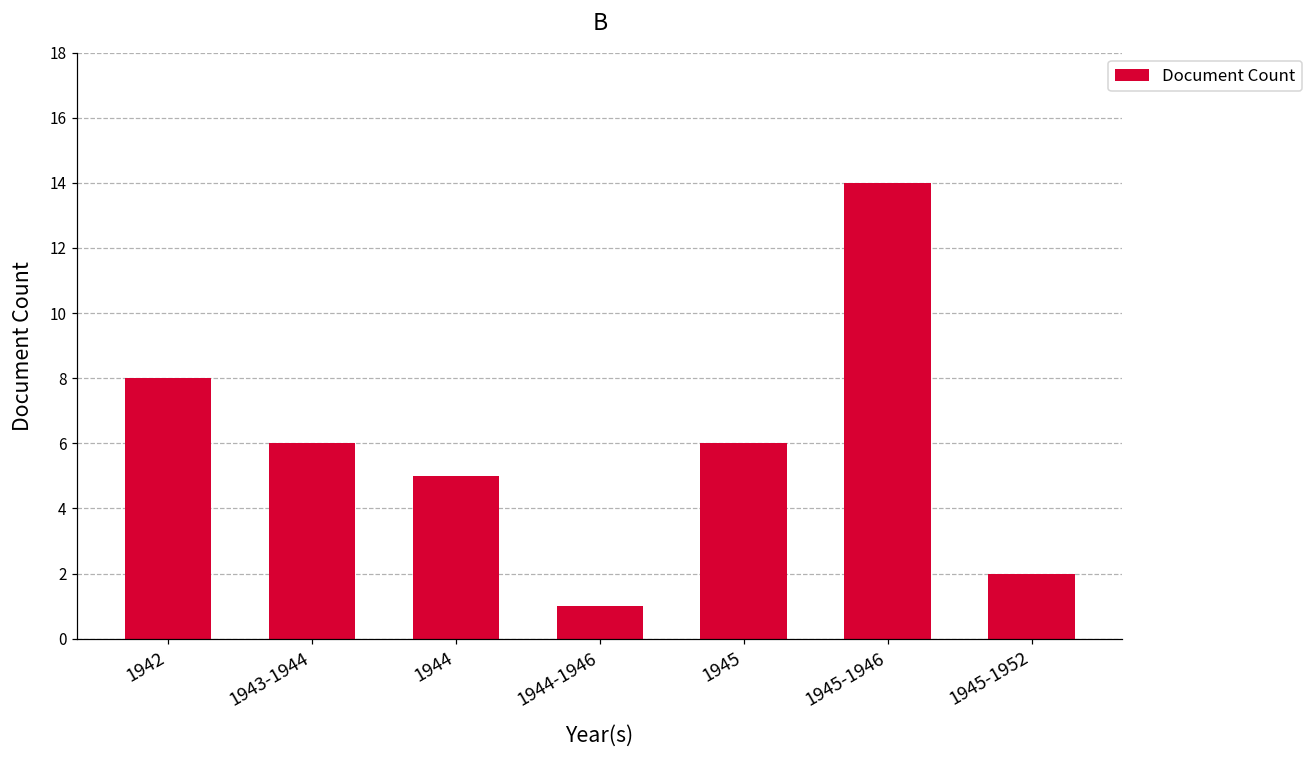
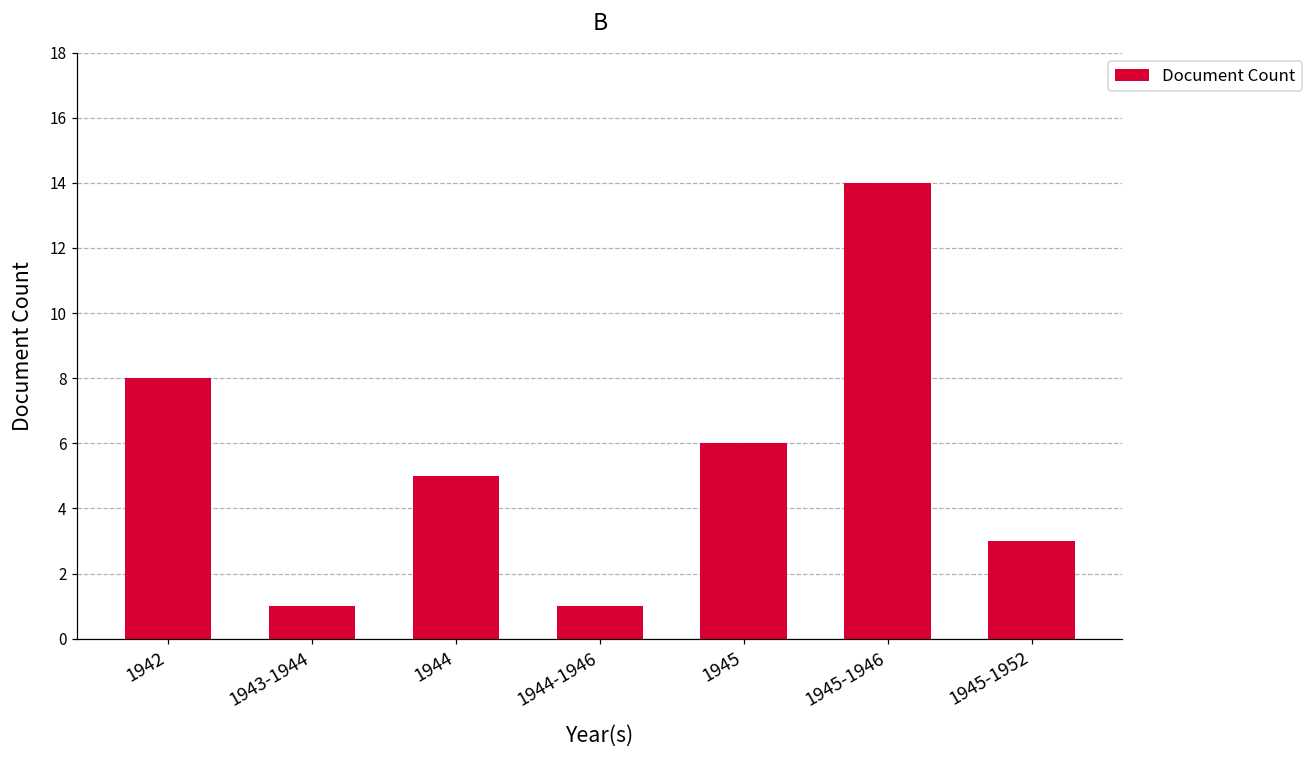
1943-1944: 6 -> 1
1945-1952: 2 -> 3
